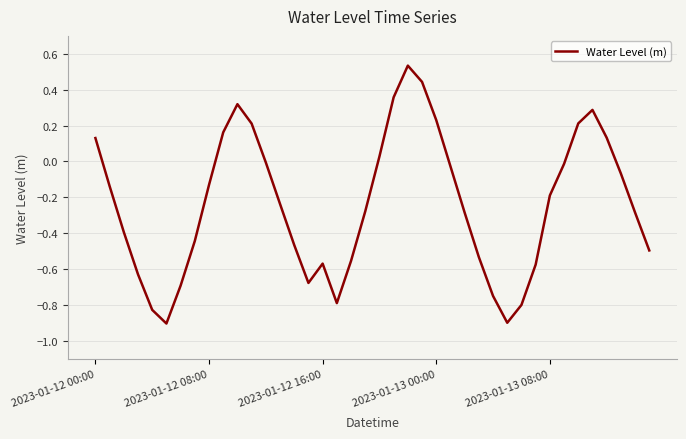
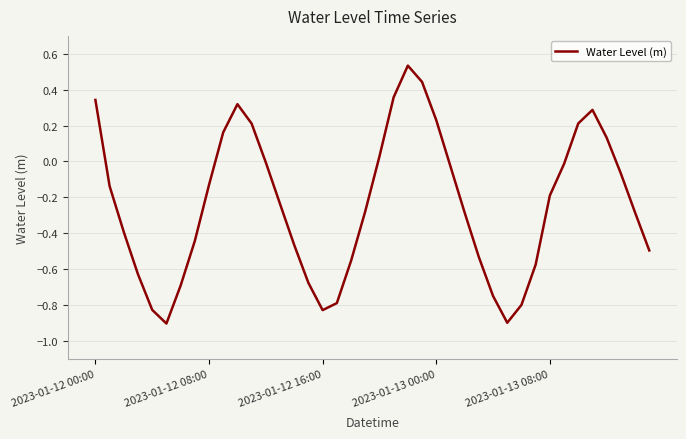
2023-01-12 00:00: 0.13 -> 0.34
2023-01-12 16:00: -0.57 -> -0.83
